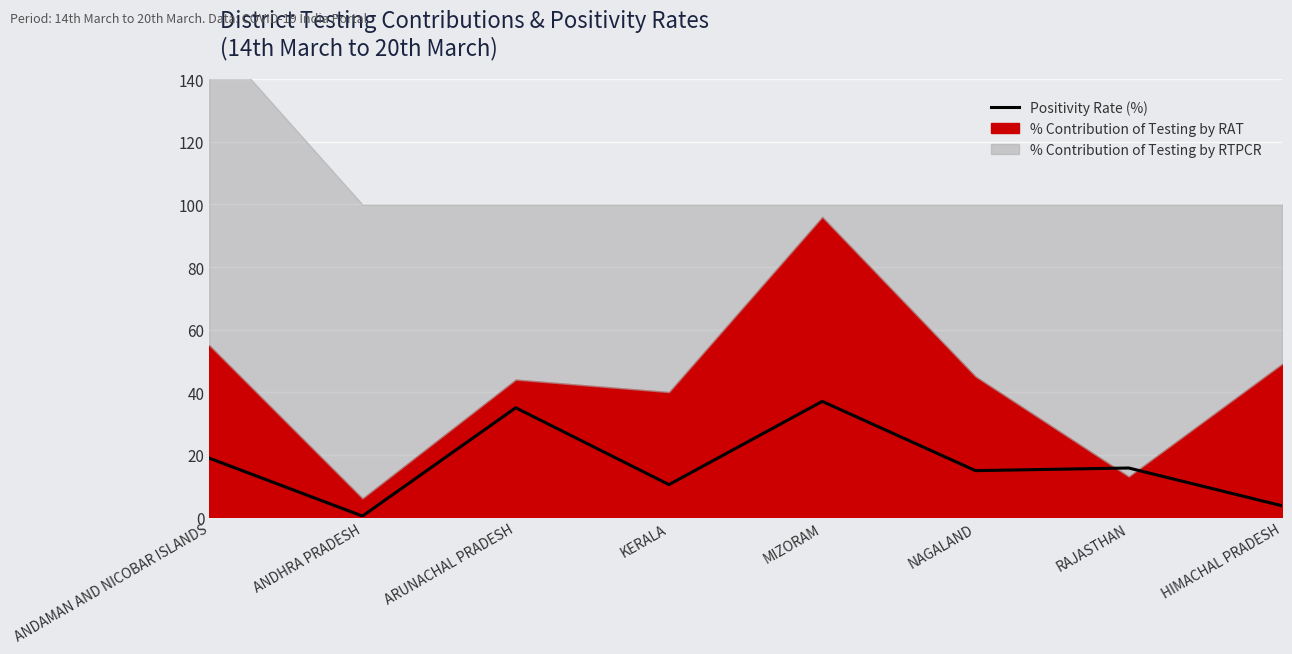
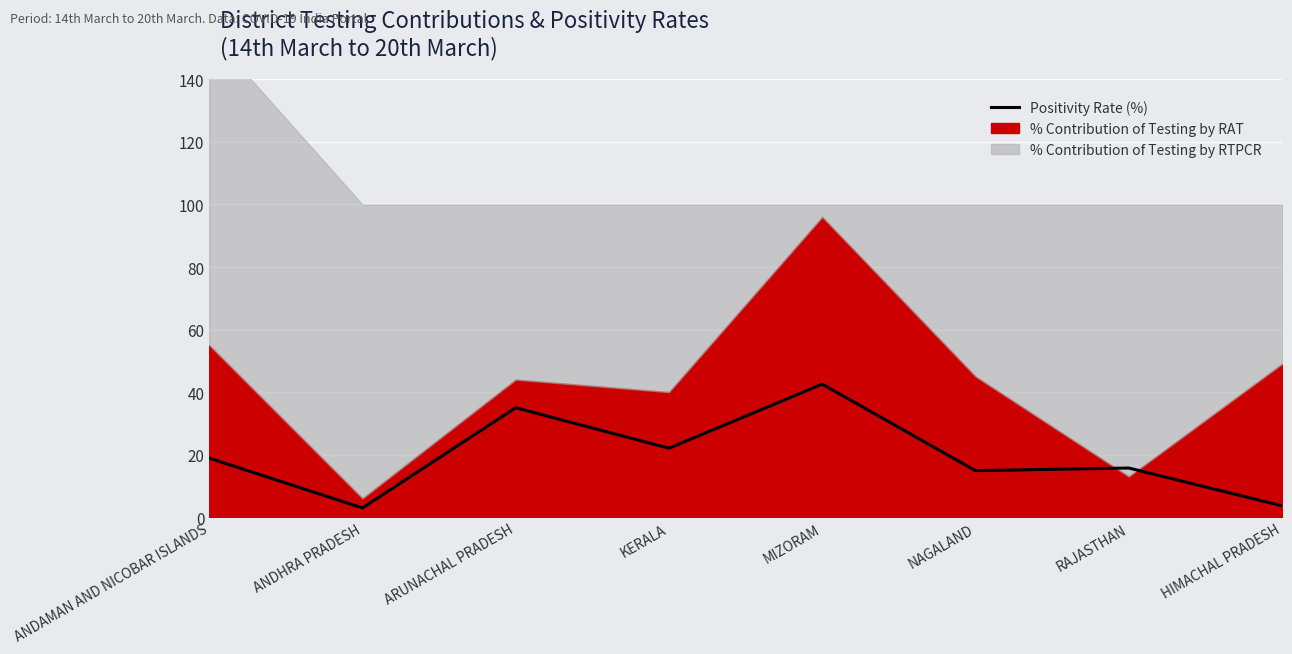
Positivity Rate (%), ANDHRA PRADESH: 0 -> 3
Positivity Rate (%), KERALA: 10 -> 22
Positivity Rate (%), MIZORAM: 37 -> 43
